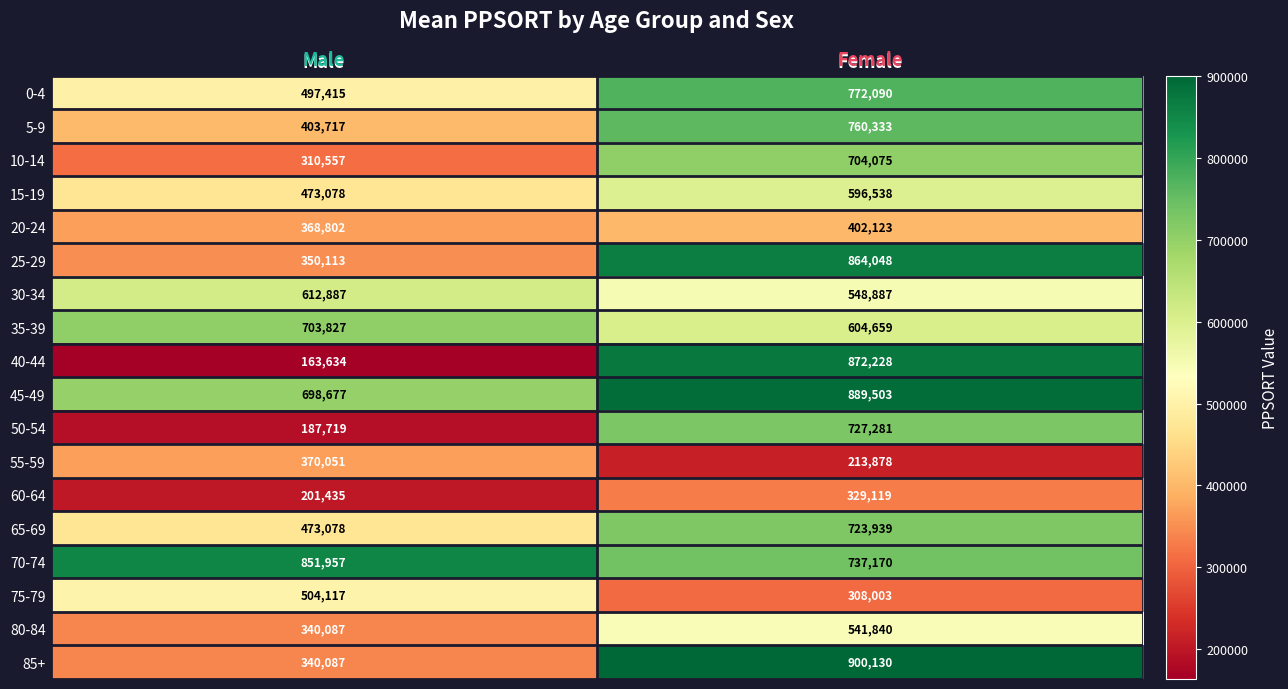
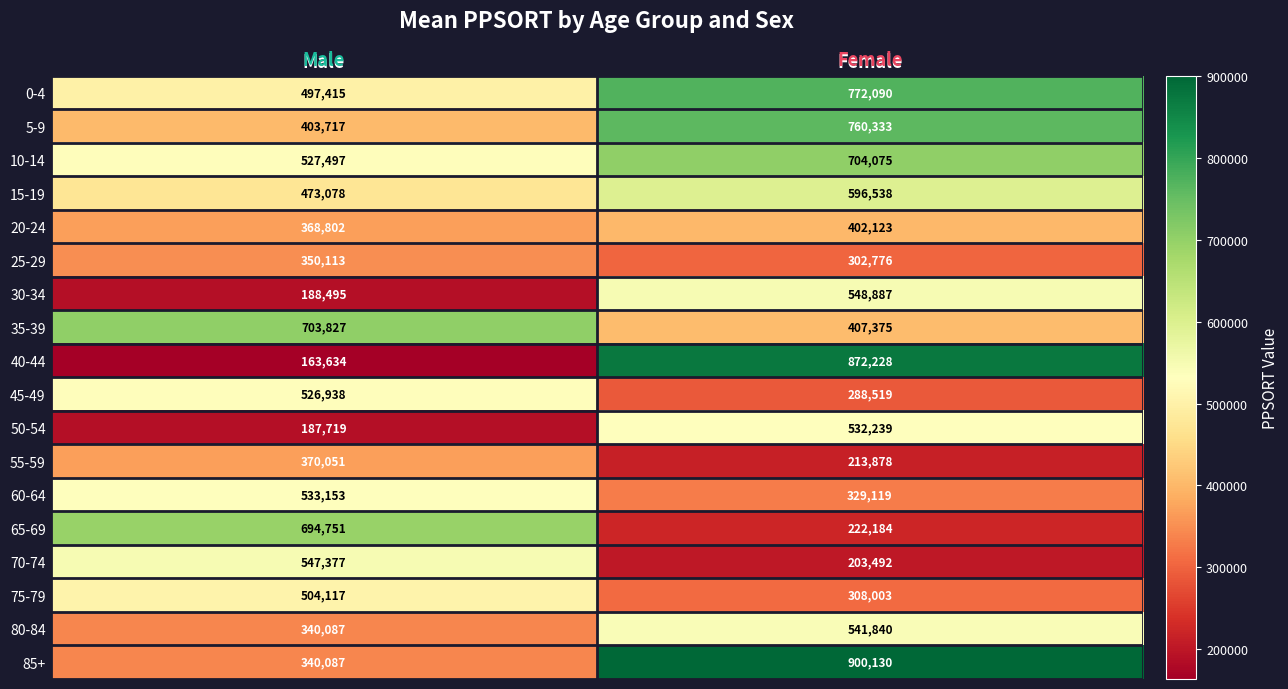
10-14, Male: 310,557 -> 527,497
25-29, Female: 864,048 -> 302,776
30-34, Male: 612,887 -> 188,495
35-39, Female: 604,659 -> 407,375
45-49, Male: 698,677 -> 526,938
45-49, Female: 889,503 -> 288,519
50-54, Female: 727,281 -> 532,239
60-64, Male: 201,435 -> 533,153
65-69, Male: 473,078 -> 694,751
65-69, Female: 723,939 -> 222,184
70-74, Male: 851,957 -> 547,377
70-74, Female: 737,170 -> 203,492
